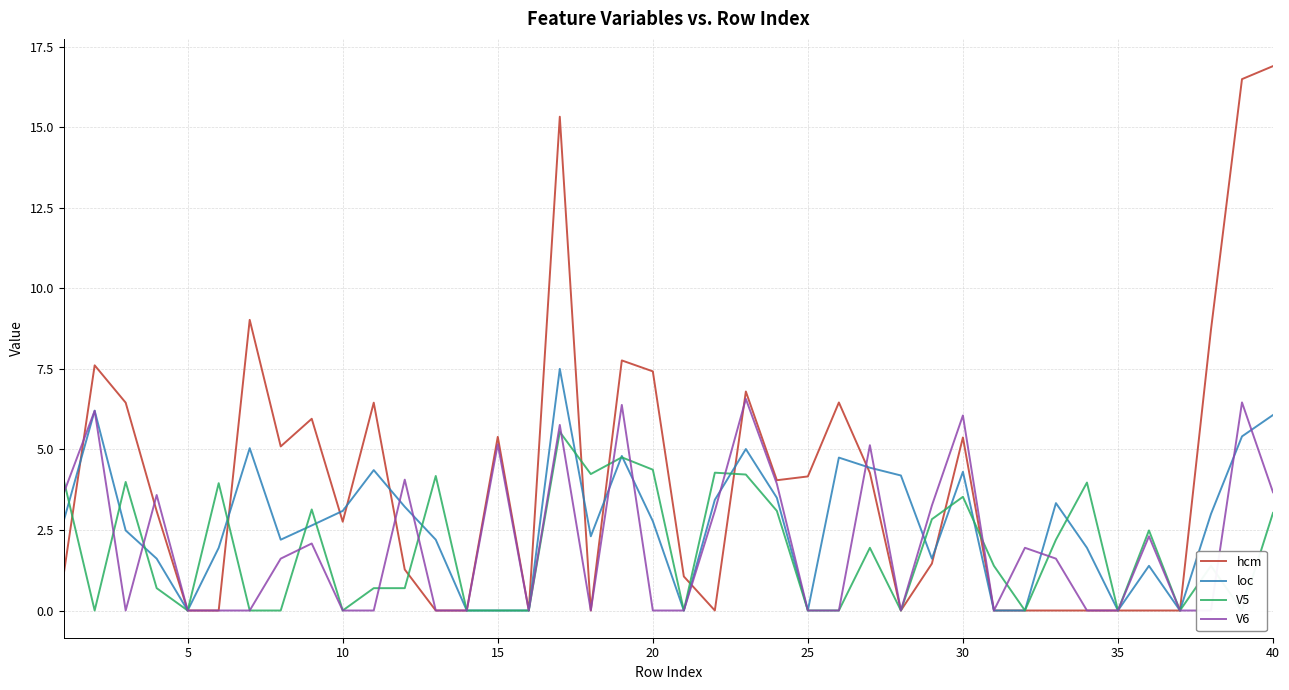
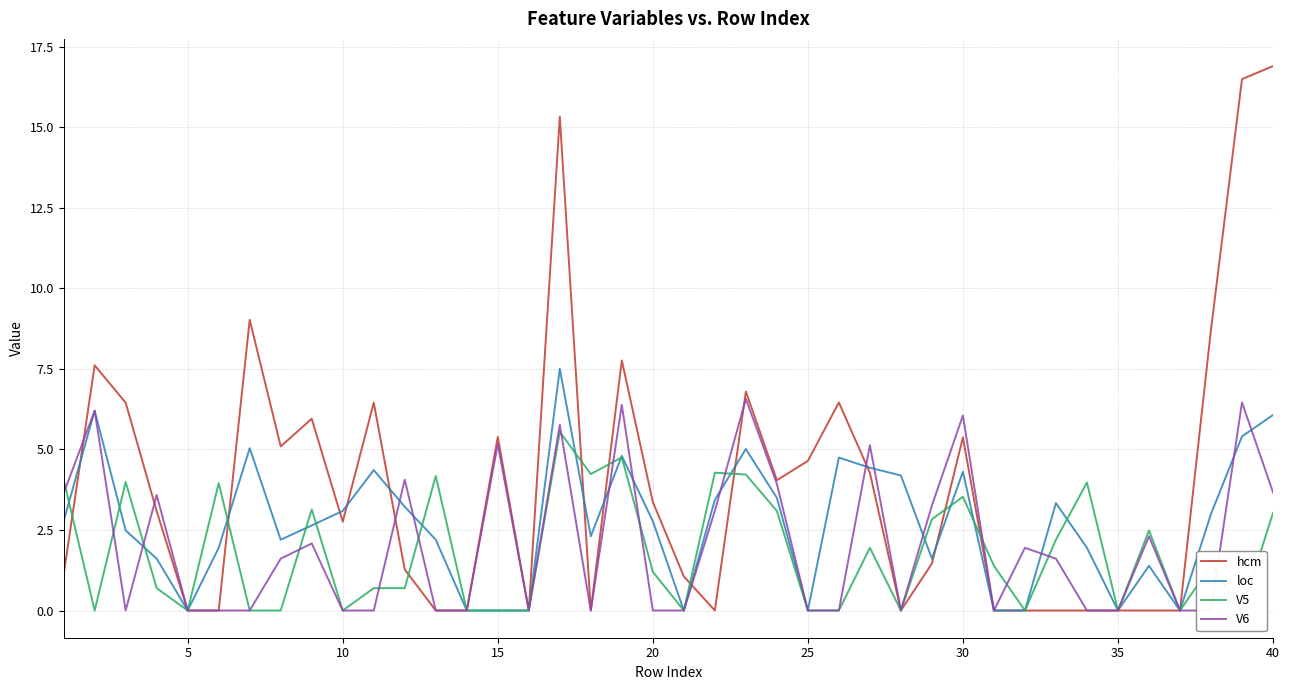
hcm, 20: 7.4 -> 3.4
V5, 20: 4.4 -> 1.2
hcm, 25: 4.2 -> 4.6
